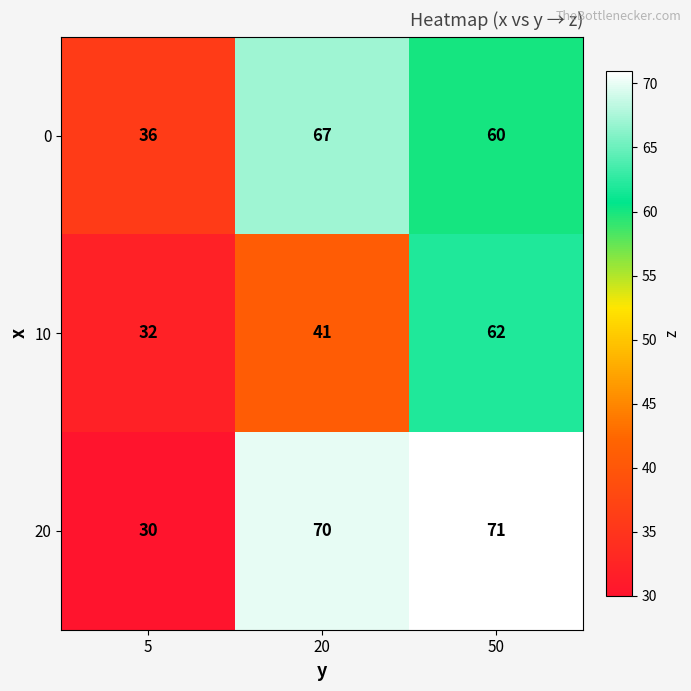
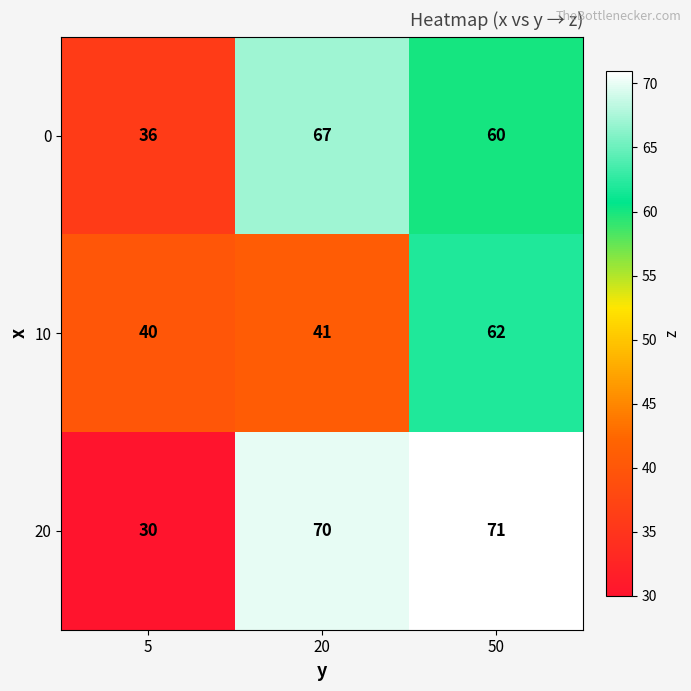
10, 5: 32 -> 40
